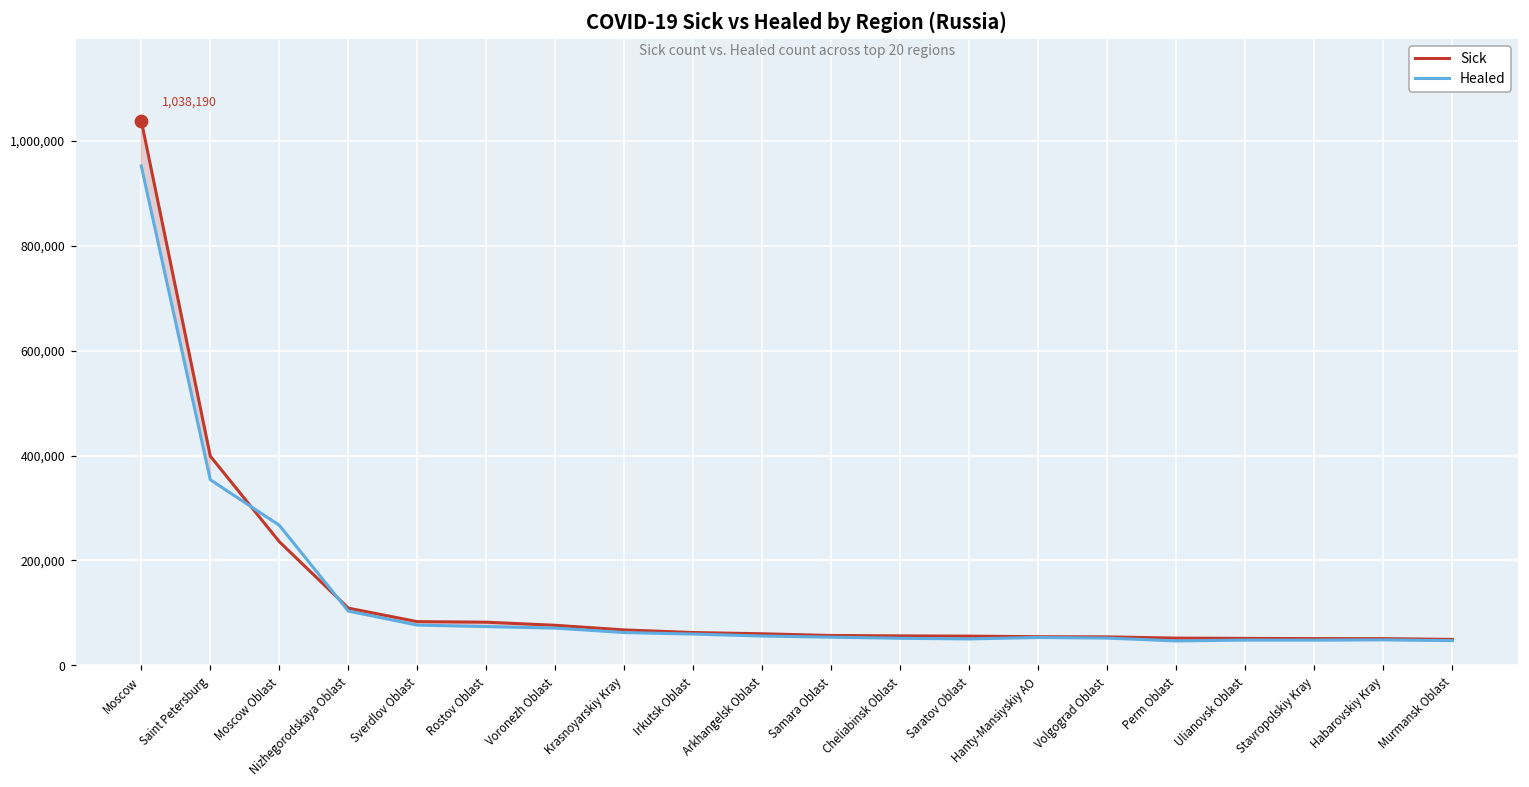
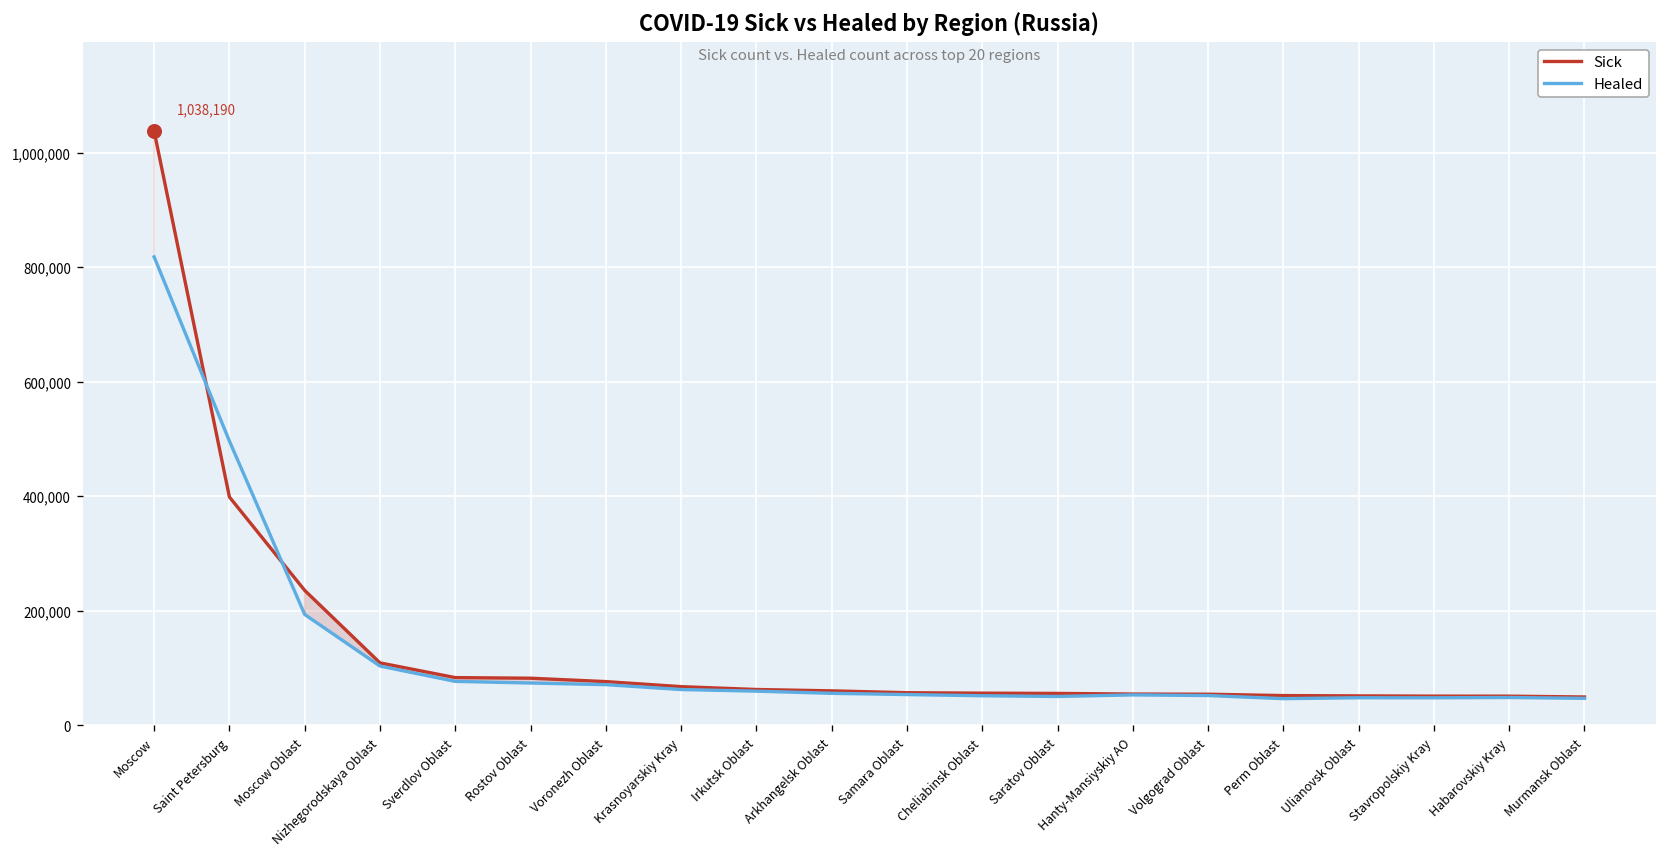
Healed, Moscow: 950,000 -> 820,000
Healed, Saint Petersburg: 350,000 -> 500,000
Healed, Moscow Oblast: 270,000 -> 190,000
